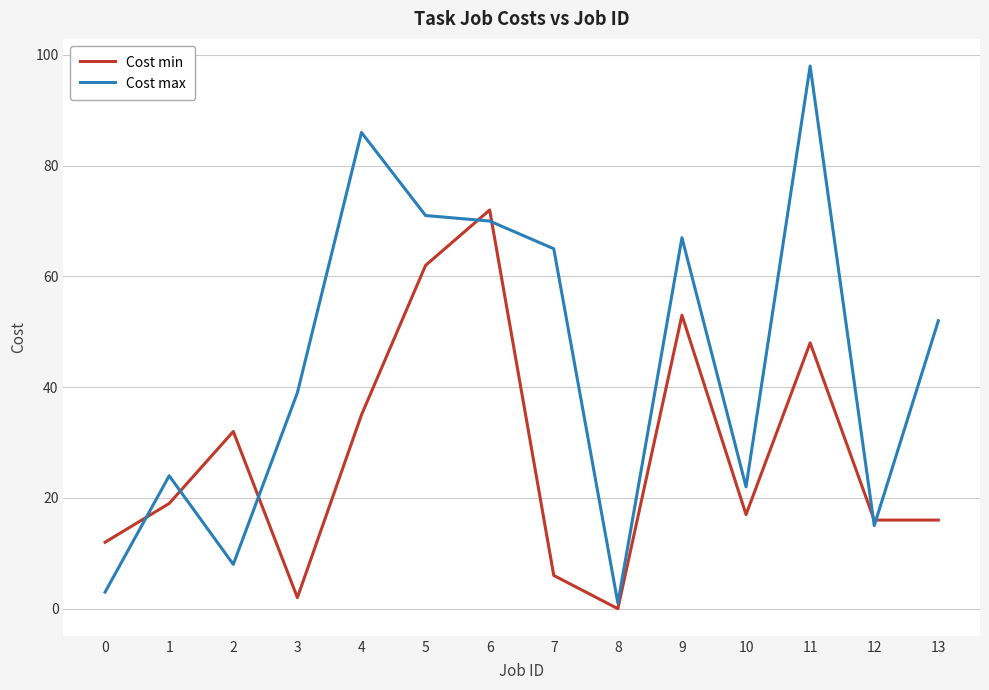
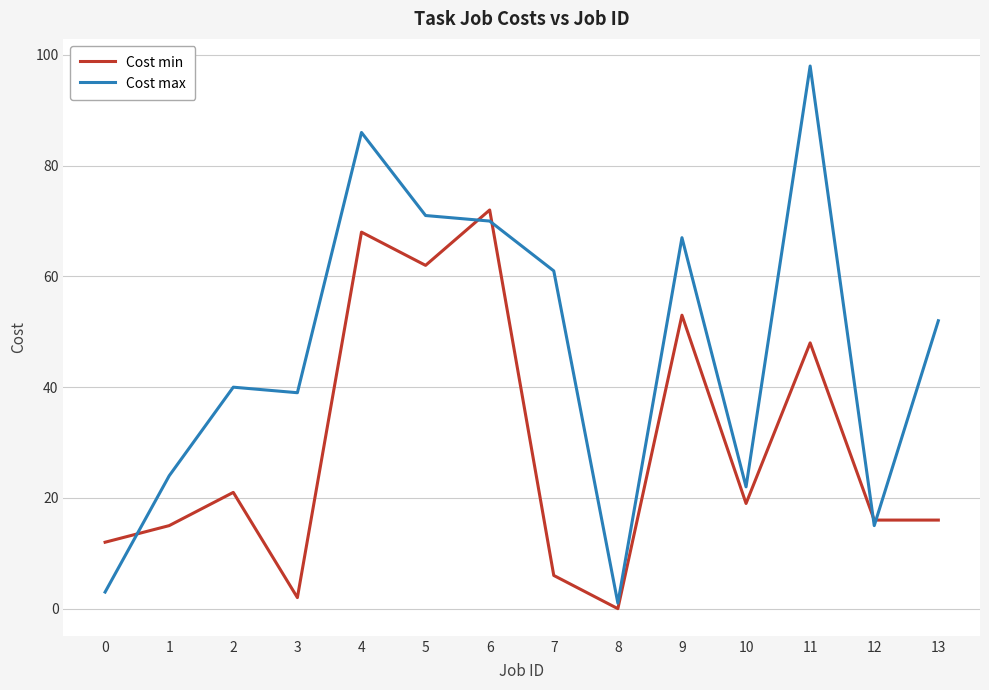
Cost min, 1: 19 -> 15
Cost min, 2: 32 -> 21
Cost max, 2: 8 -> 40
Cost min, 4: 35 -> 68
Cost max, 7: 65 -> 61
Cost min, 10: 17 -> 19
